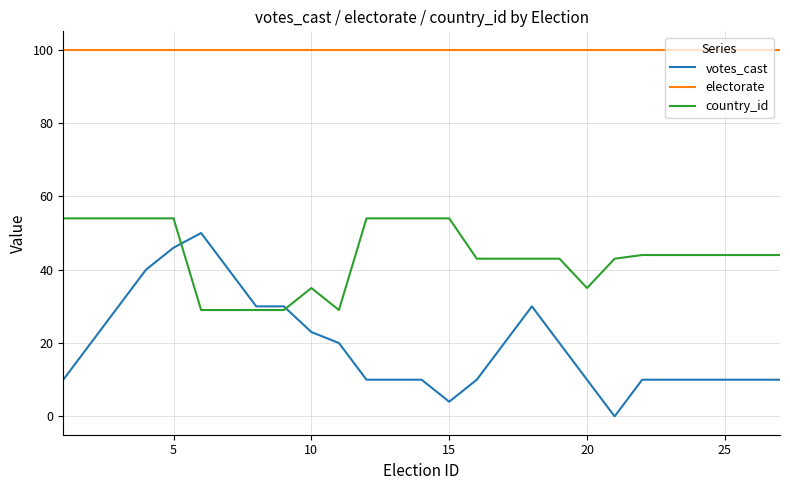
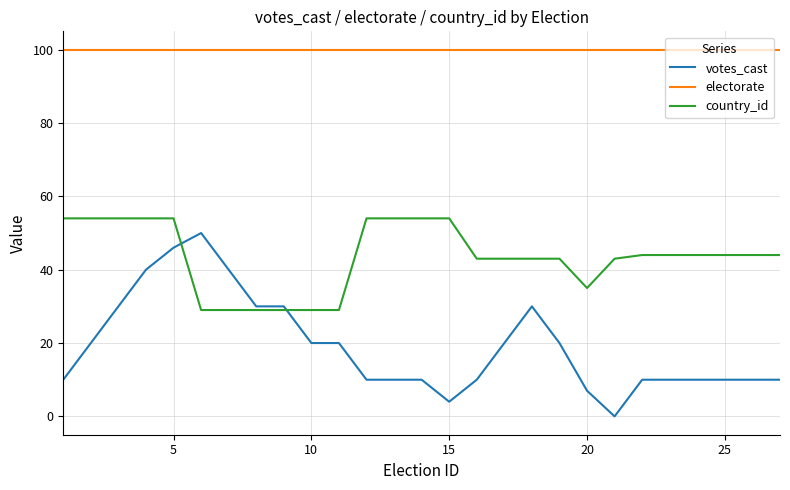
votes_cast, 10: 23 -> 20
country_id, 10: 35 -> 29
votes_cast, 20: 10 -> 7
